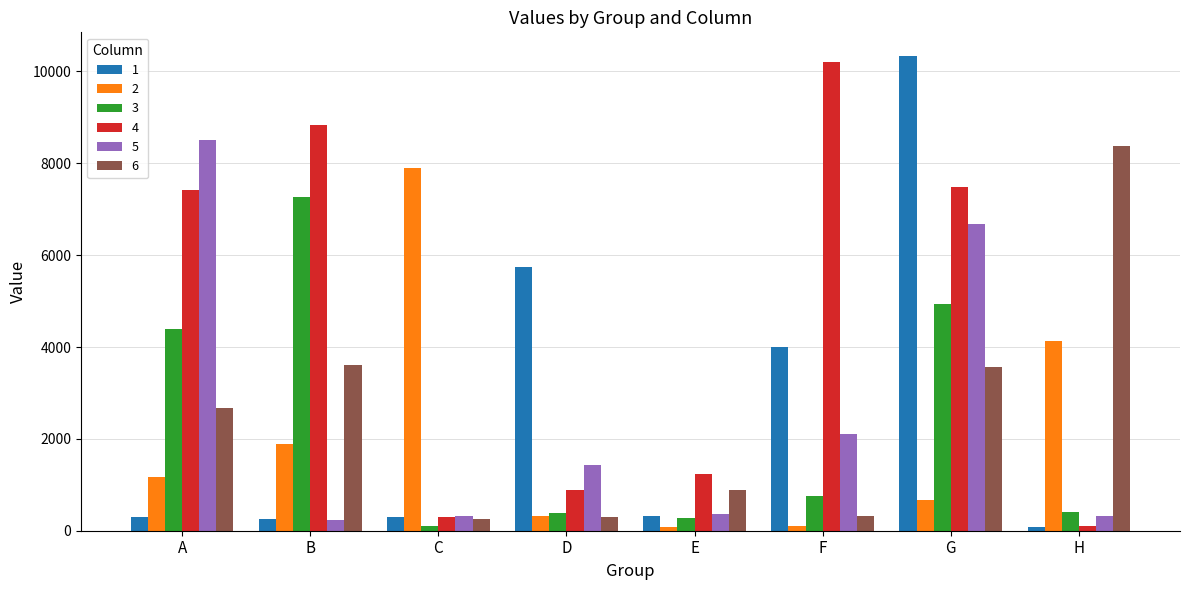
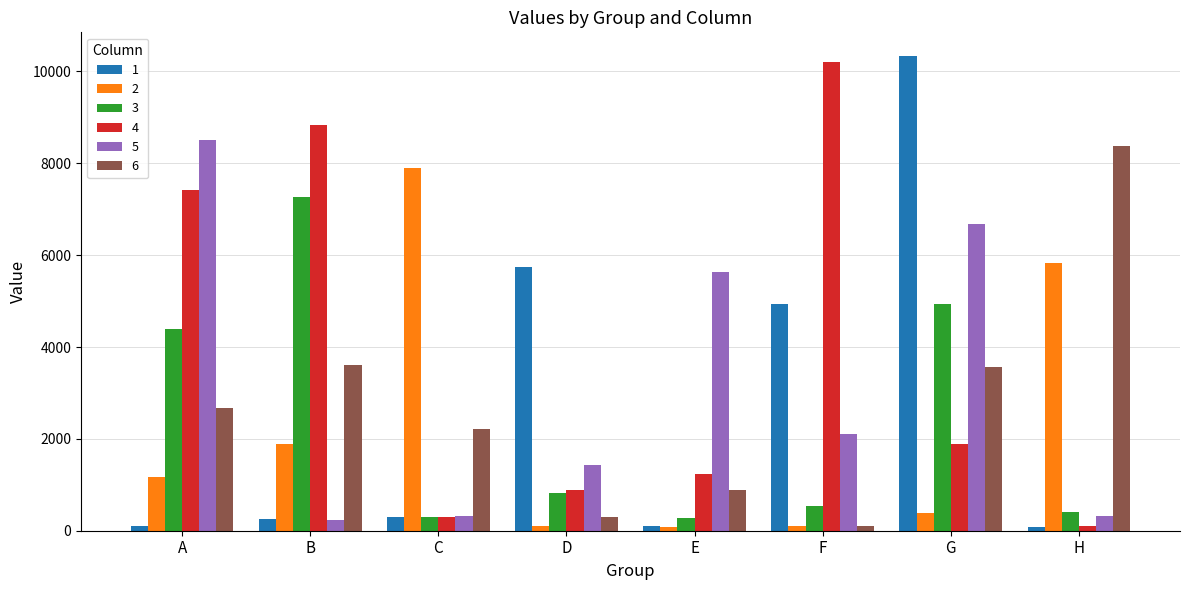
1, A: 300 -> 100
3, C: 100 -> 300
6, C: 300 -> 2200
2, D: 300 -> 100
3, D: 400 -> 800
1, E: 300 -> 100
5, E: 400 -> 5600
1, F: 4000 -> 4900
3, F: 800 -> 500
6, F: 300 -> 100
2, G: 700 -> 400
4, G: 7500 -> 1900
2, H: 4100 -> 5800
